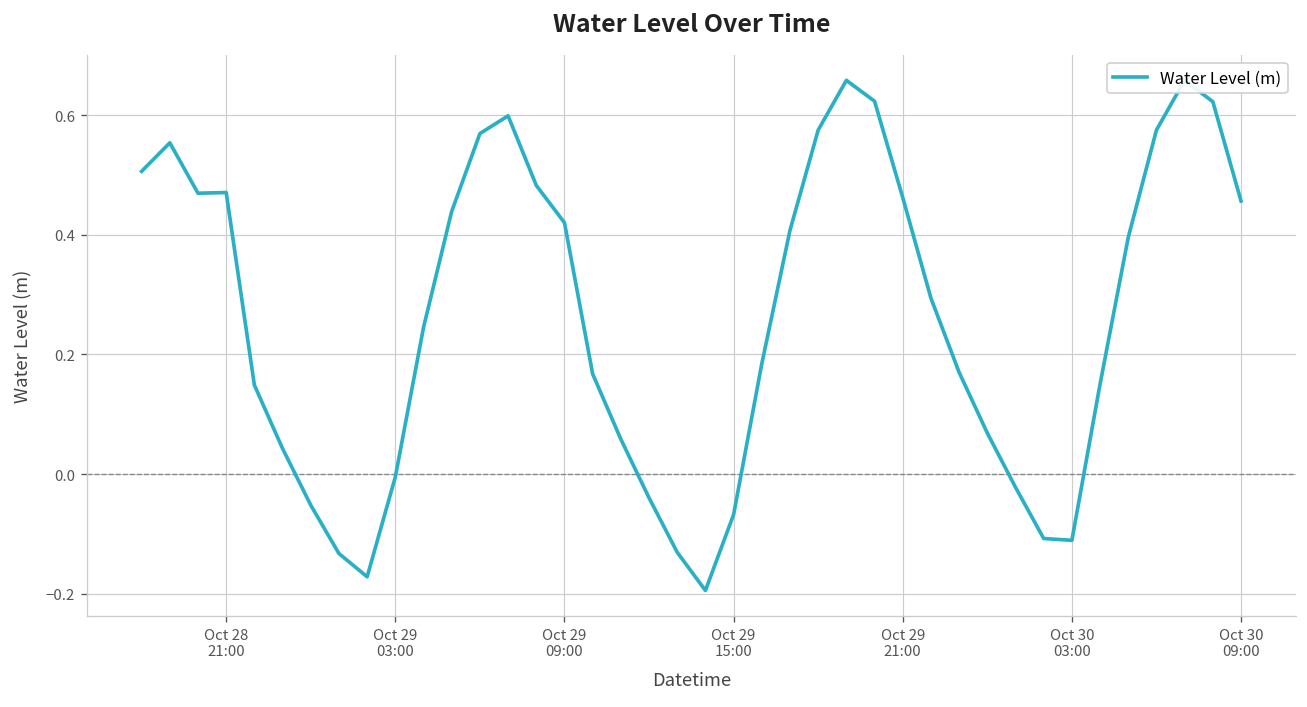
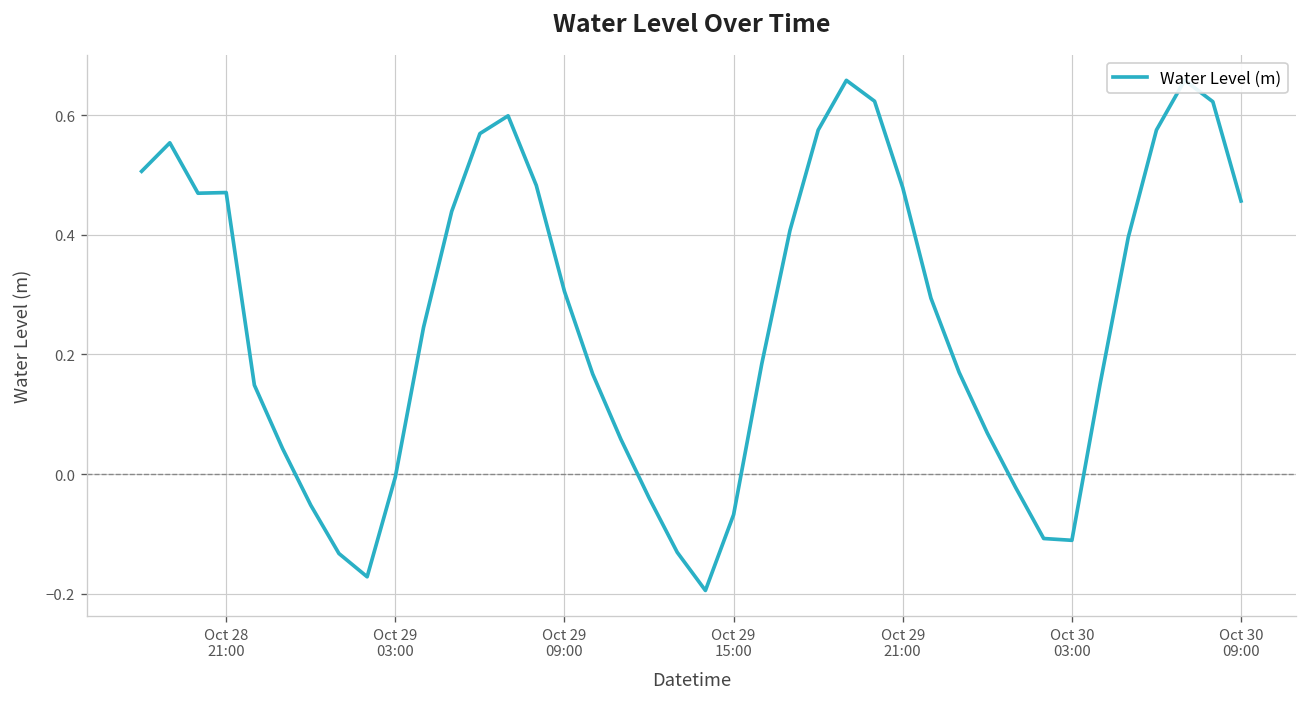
Oct 29 09:00: 0.42 -> 0.31
Oct 29 21:00: 0.46 -> 0.48
